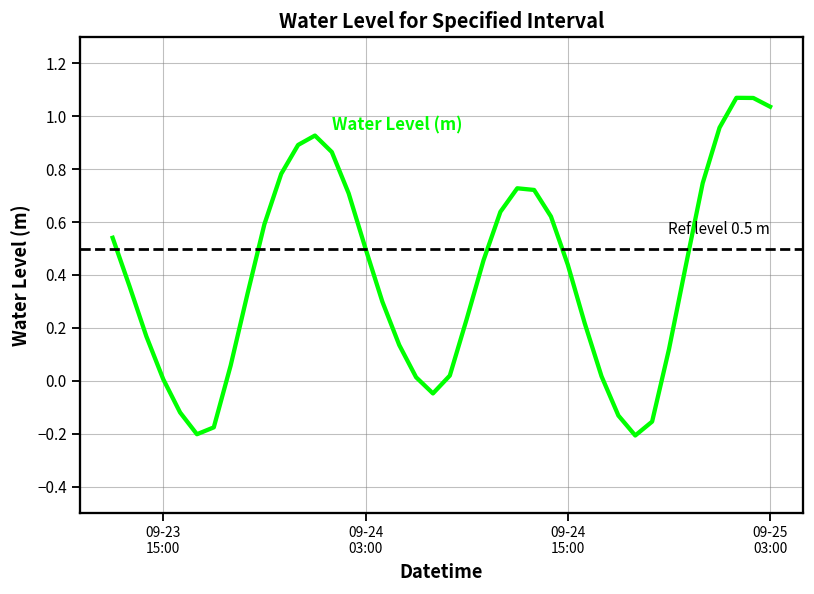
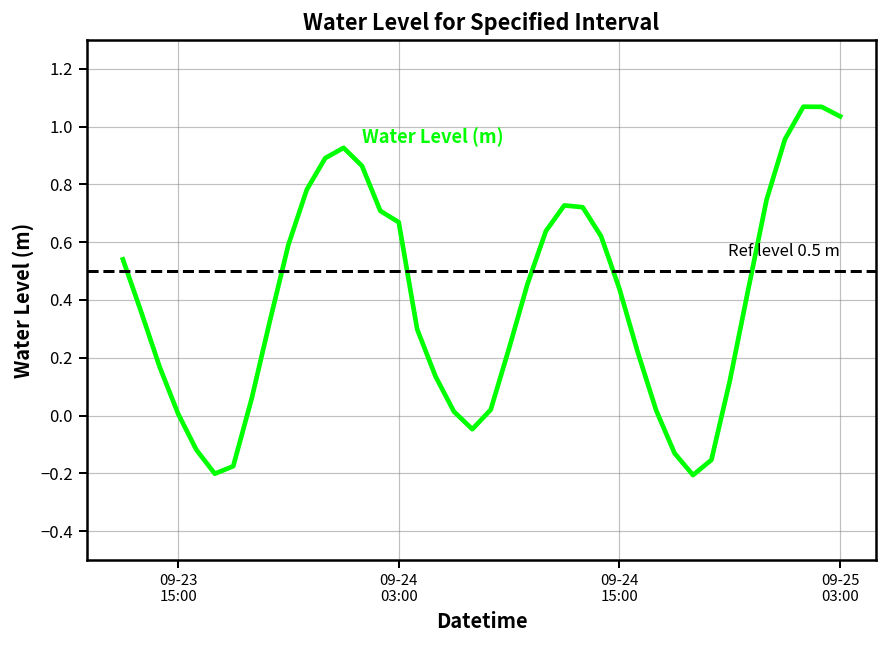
09-24 03:00: 0.50 -> 0.67
